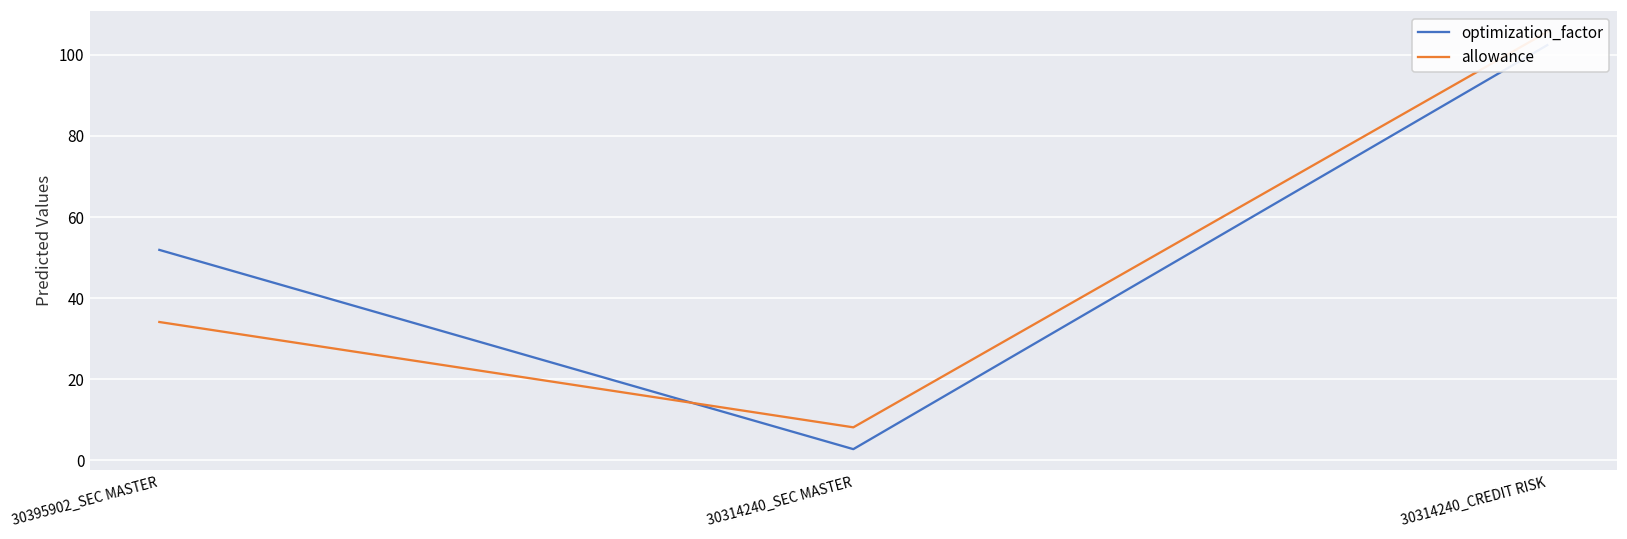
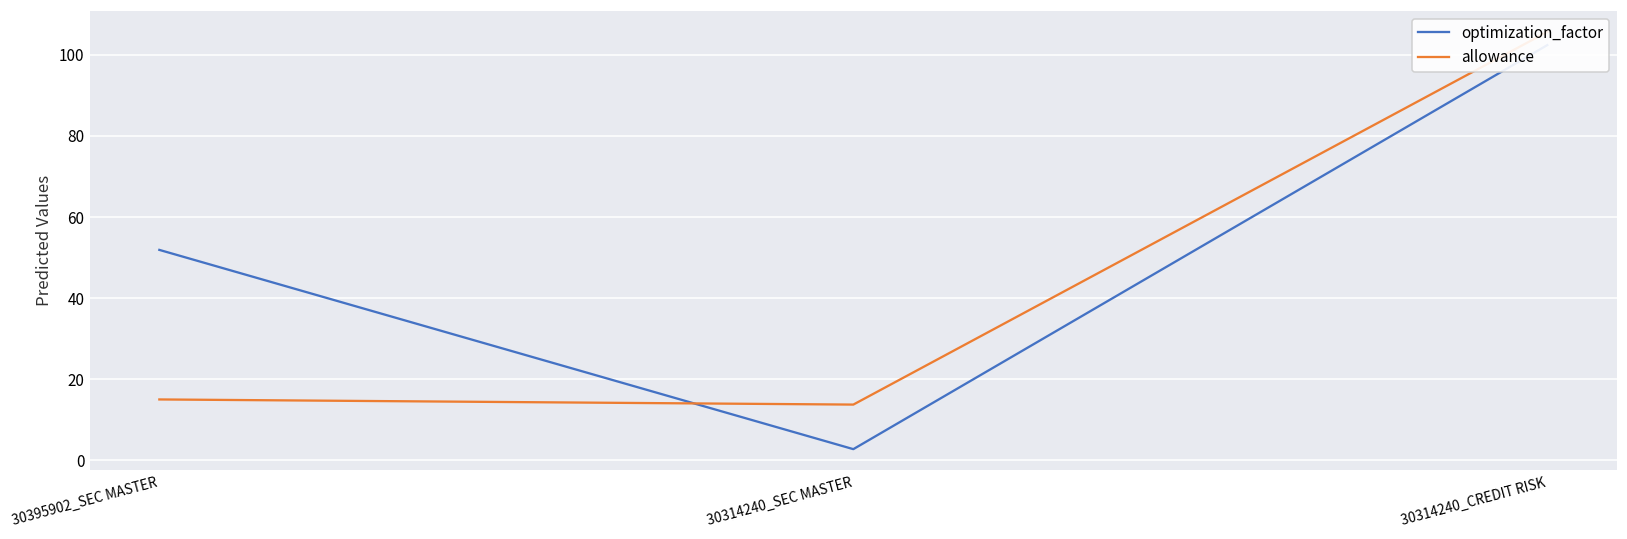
allowance, 30395902_SEC MASTER: 34 -> 15
allowance, 30314240_SEC MASTER: 8 -> 14
